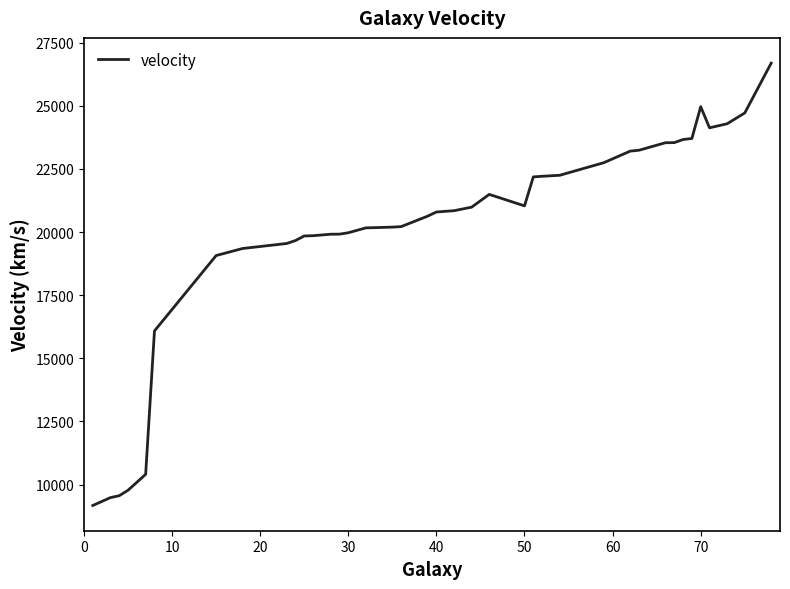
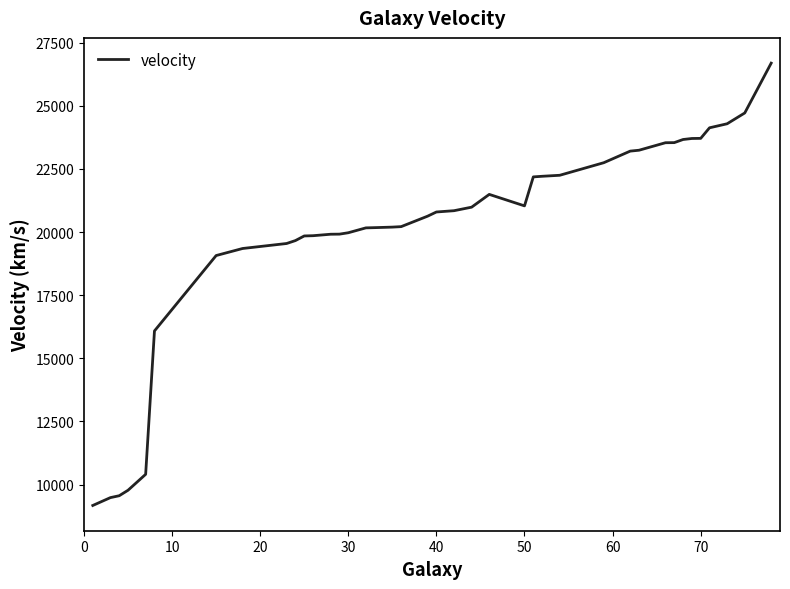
70: 25000 -> 23700
